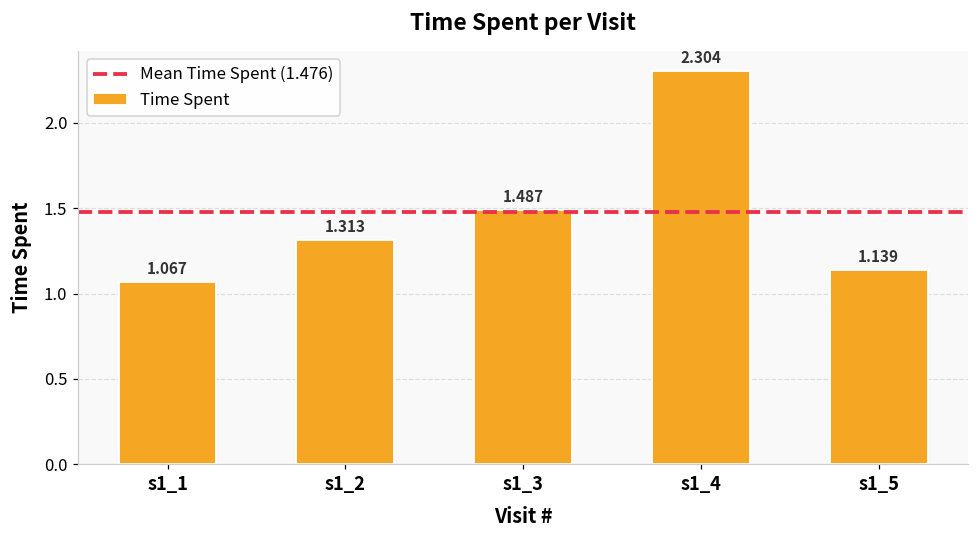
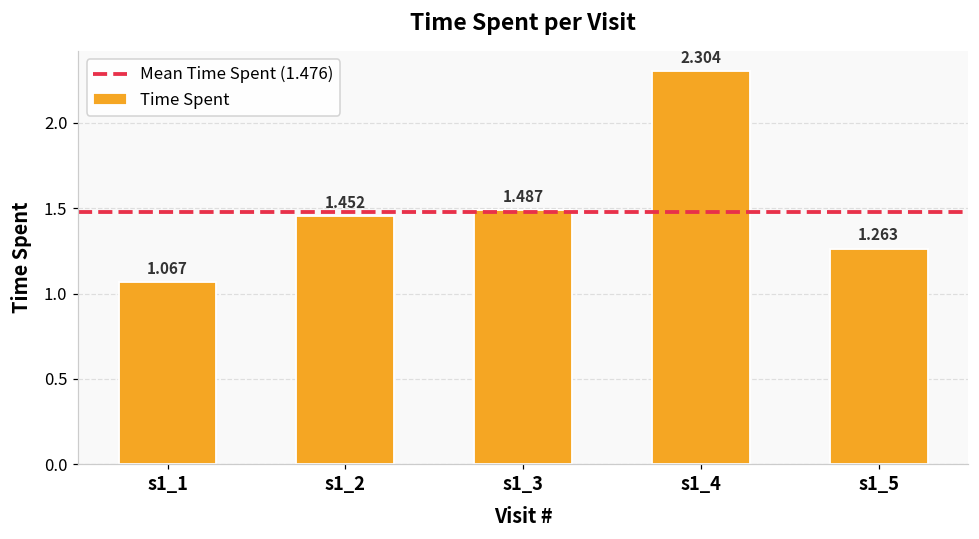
s1_2: 1.313 -> 1.452
s1_5: 1.139 -> 1.263
